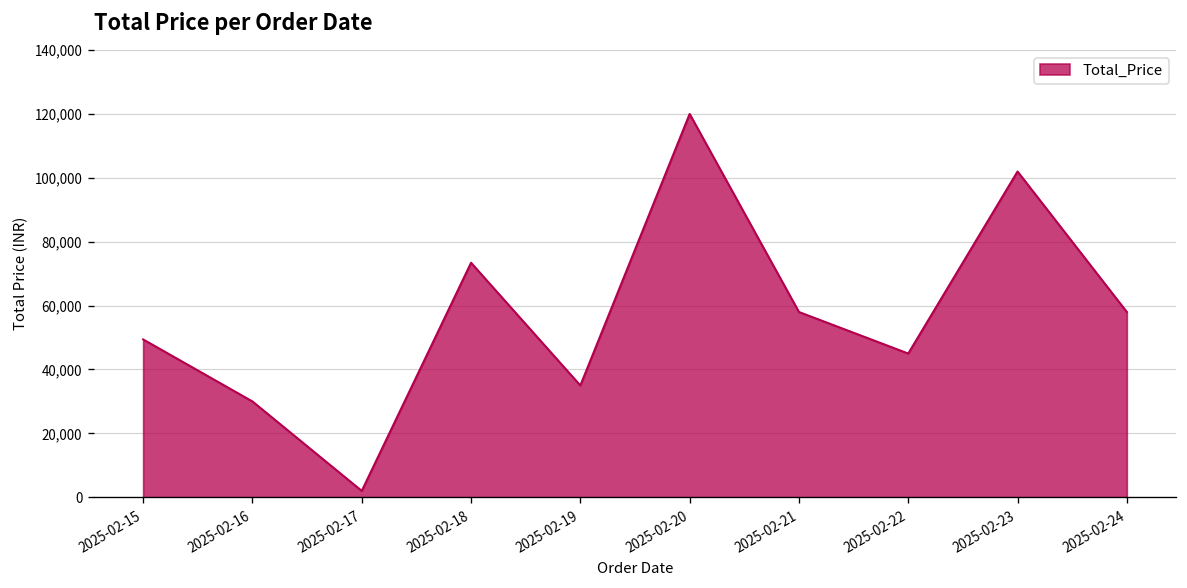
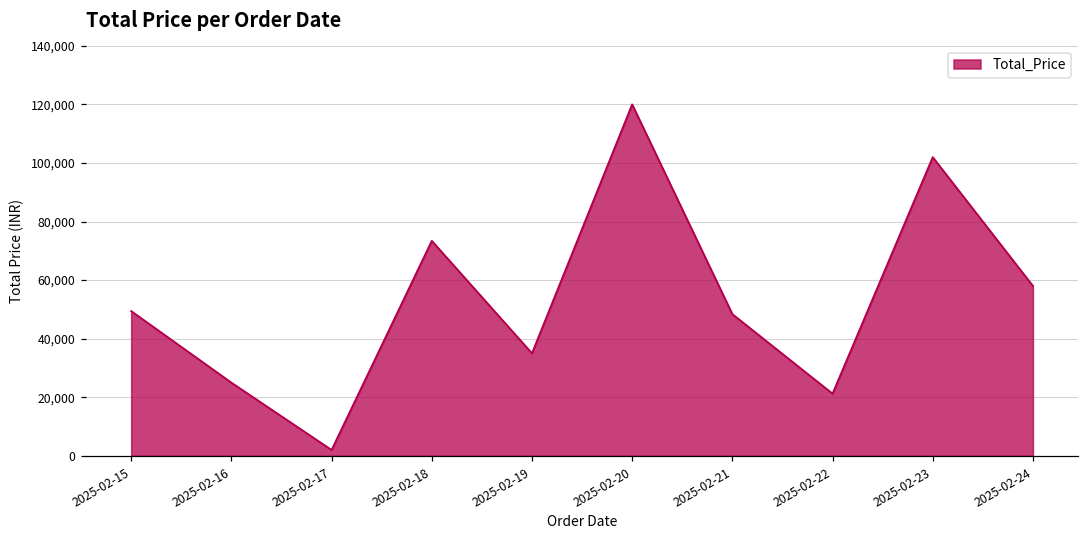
2025-02-16: 30,000 -> 25,000
2025-02-21: 58,000 -> 48,000
2025-02-22: 45,000 -> 21,000
